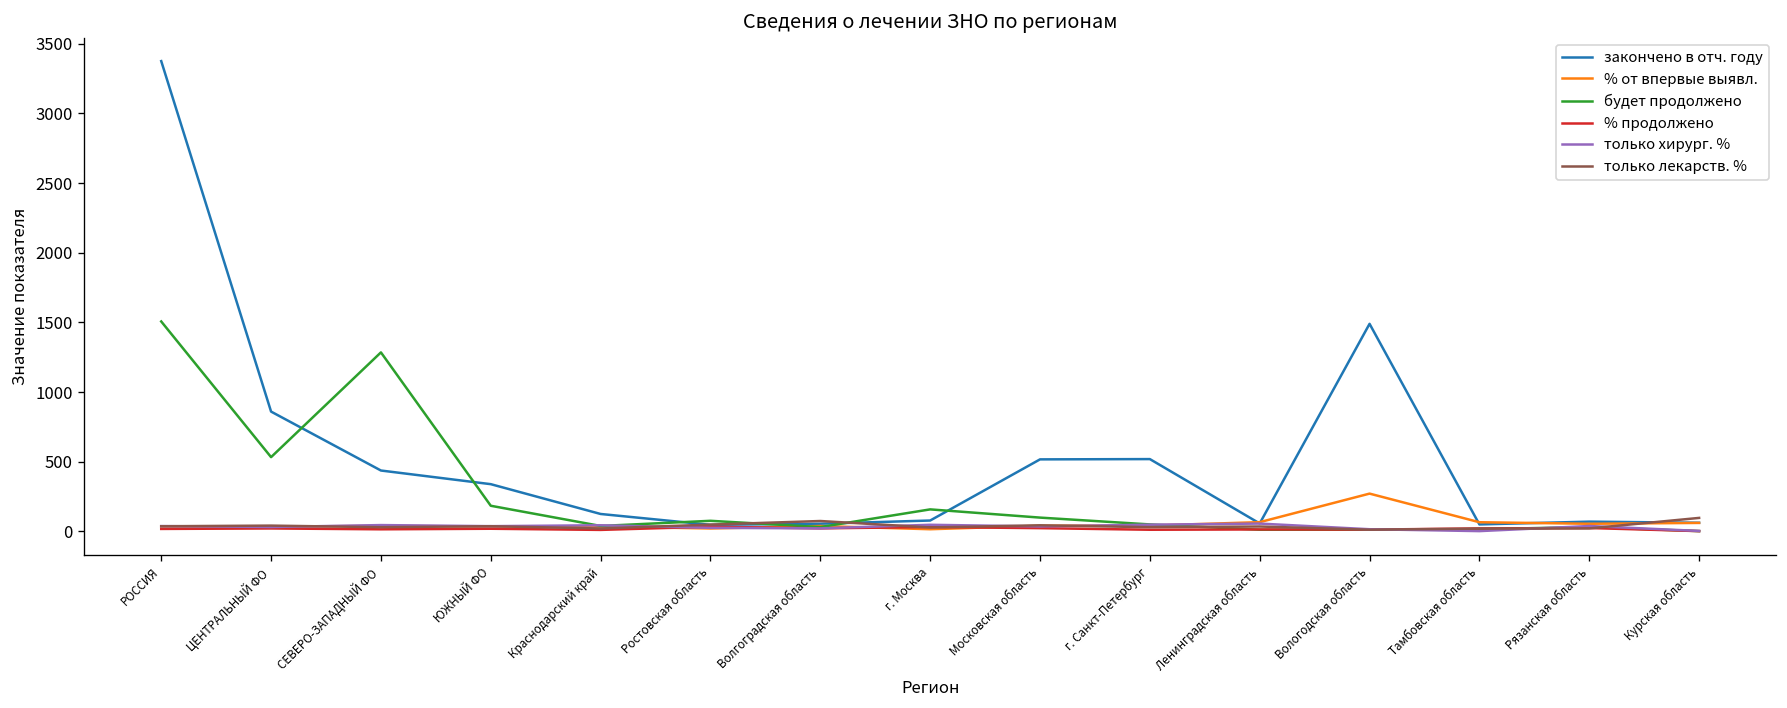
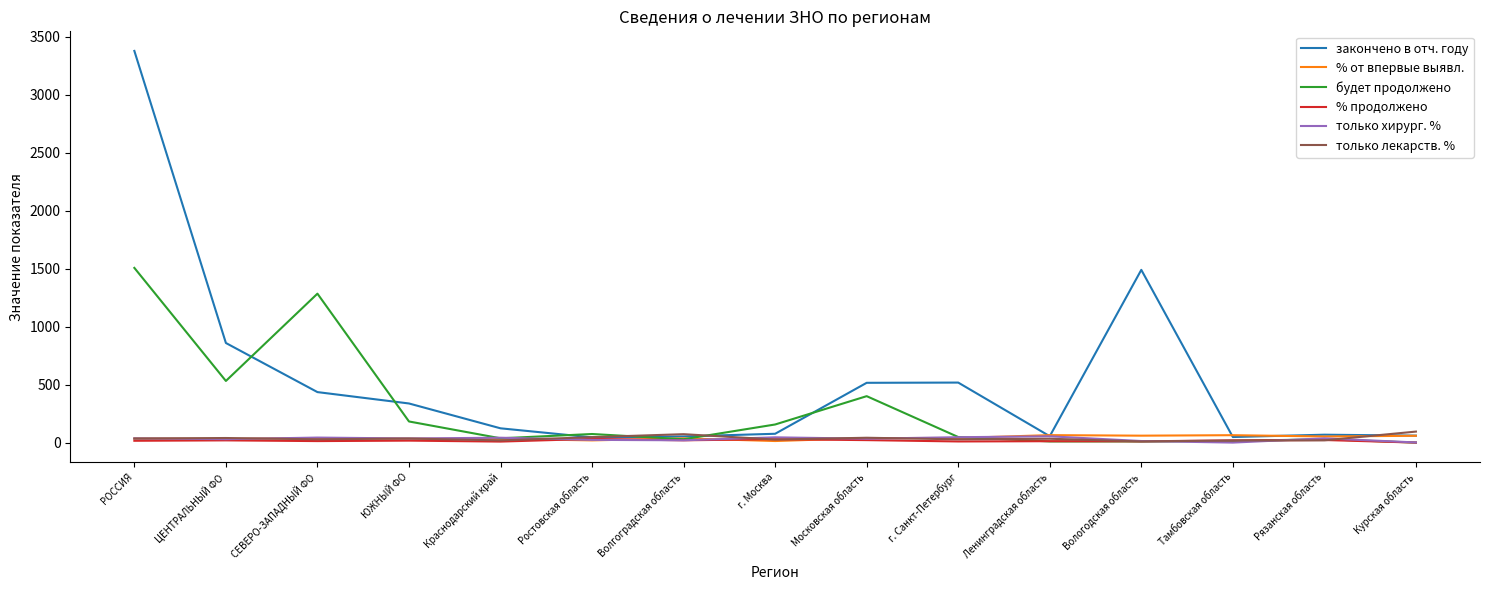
будет продолжено, Московская область: 100 -> 400
% от впервые выявл., Вологодская область: 270 -> 60
